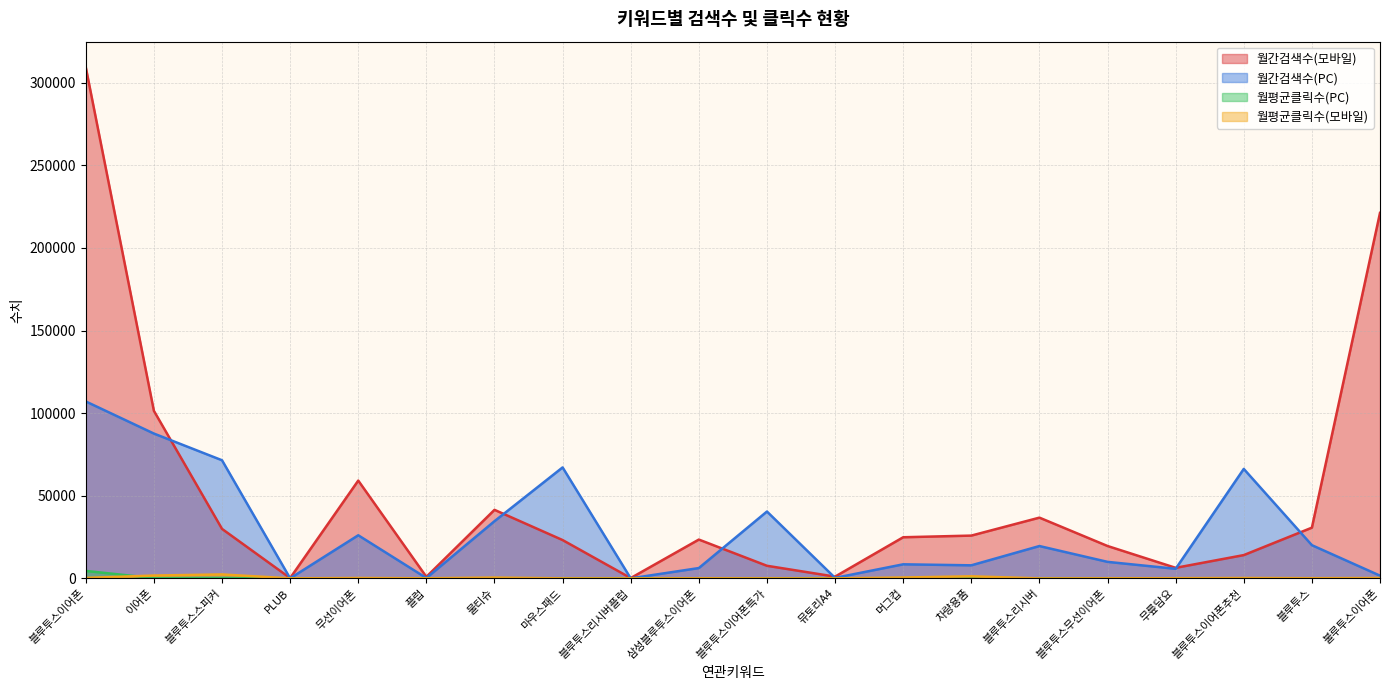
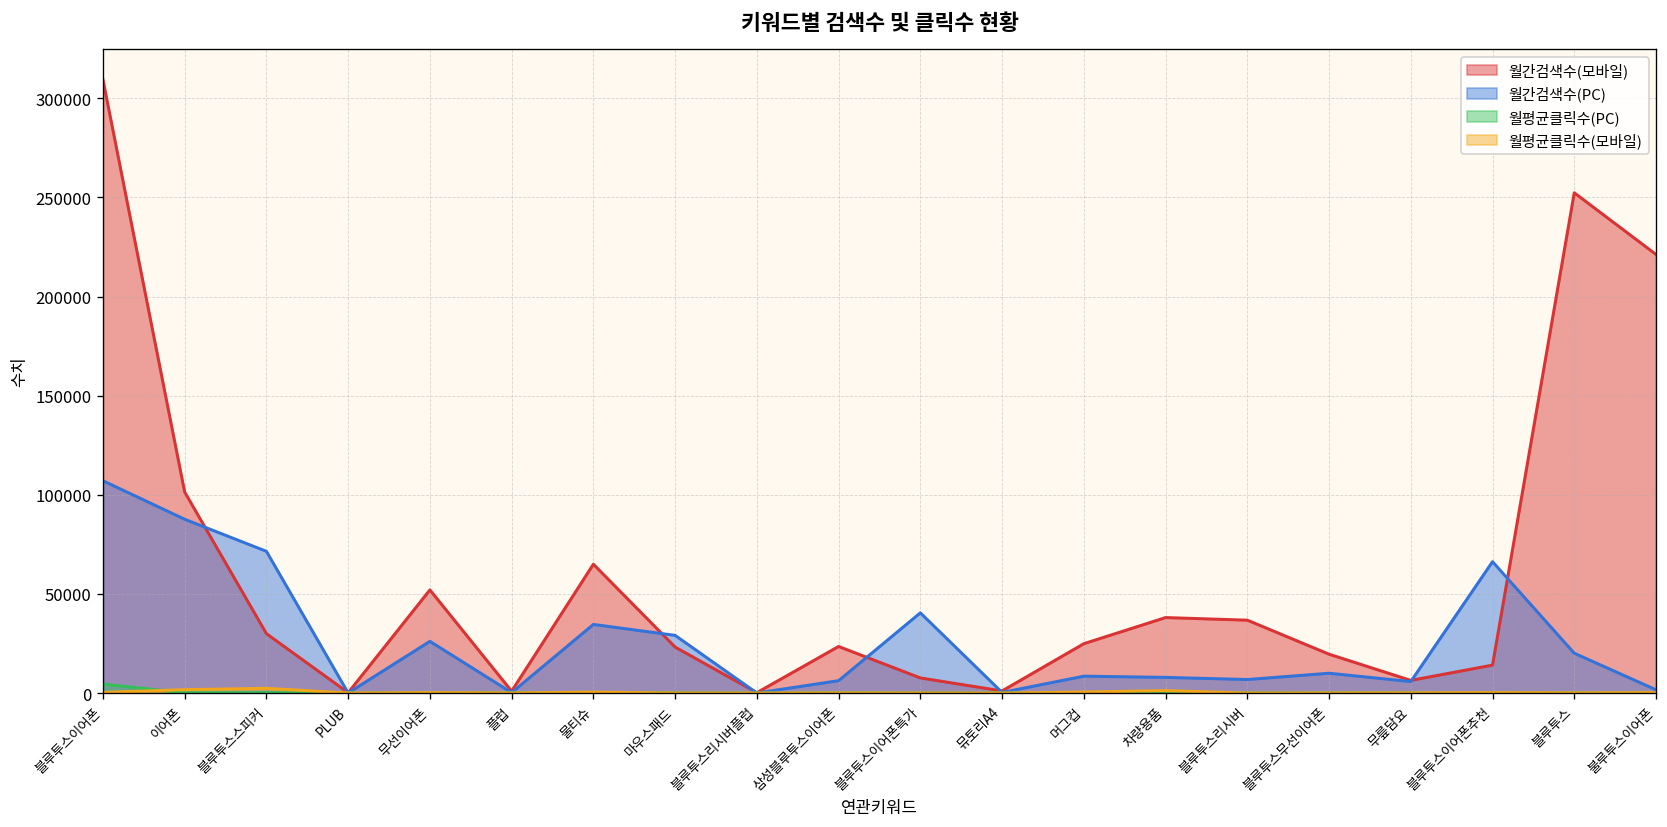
월간검색수(모바일), 무선이어폰: 59000 -> 52000
월간검색수(모바일), 물티슈: 41000 -> 65000
월간검색수(PC), 마우스패드: 67000 -> 29000
월간검색수(모바일), 차량용품: 26000 -> 38000
월간검색수(PC), 블루투스리시버: 20000 -> 7000
월간검색수(모바일), 블루투스: 31000 -> 252000
